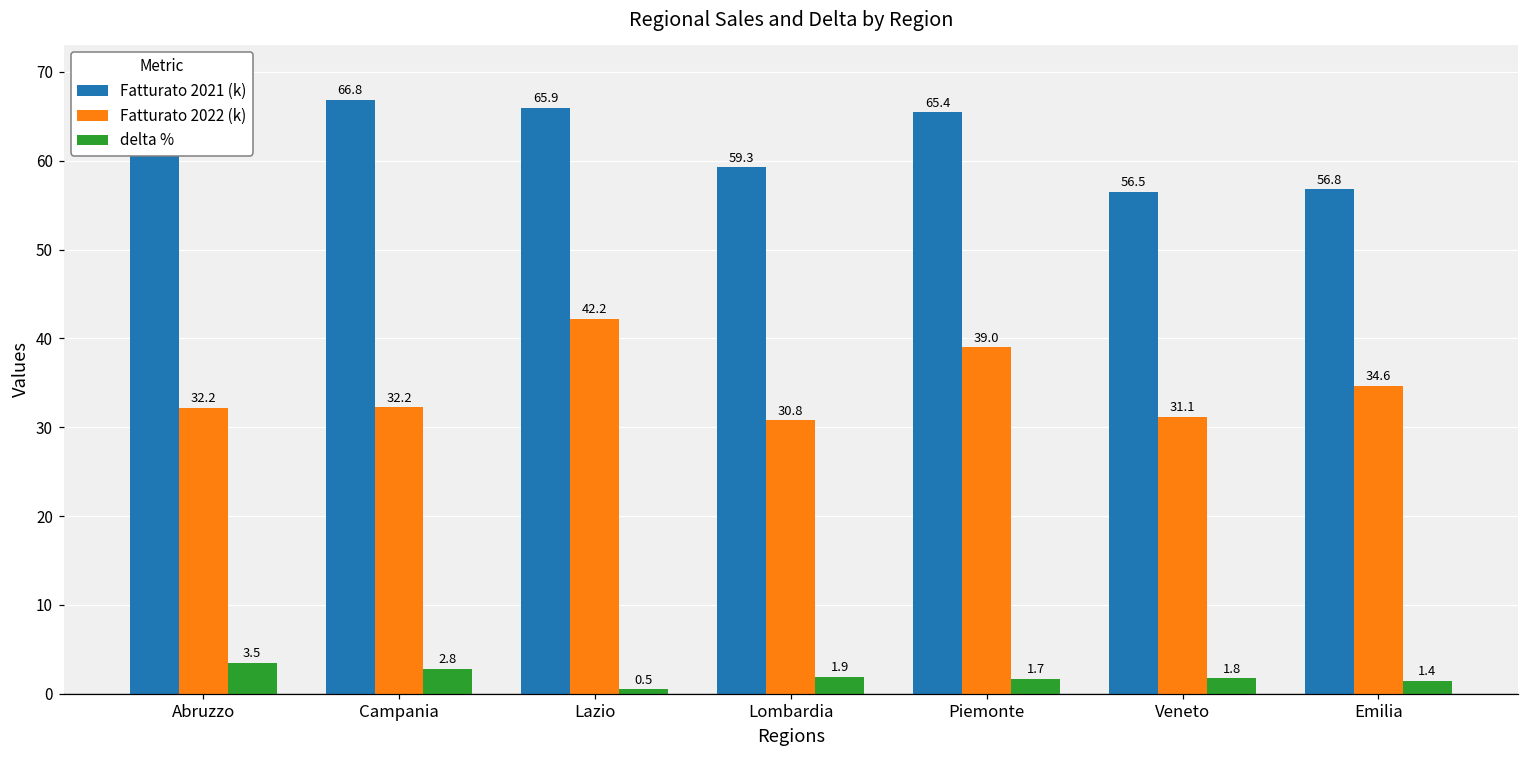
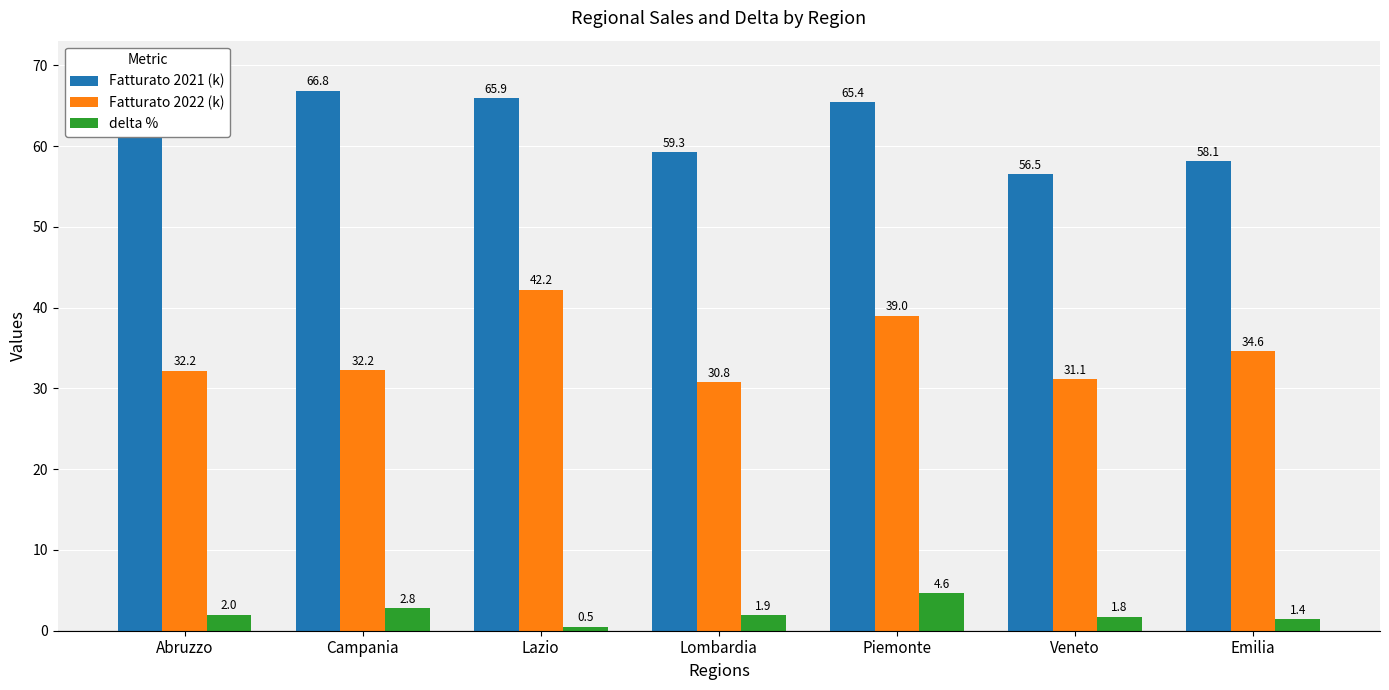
delta %, Abruzzo: 3.5 -> 2.0
delta %, Piemonte: 1.7 -> 4.6
Fatturato 2021 (k), Emilia: 56.8 -> 58.1
